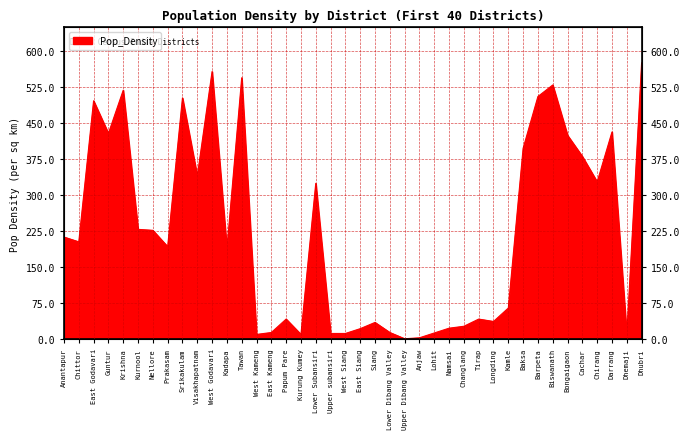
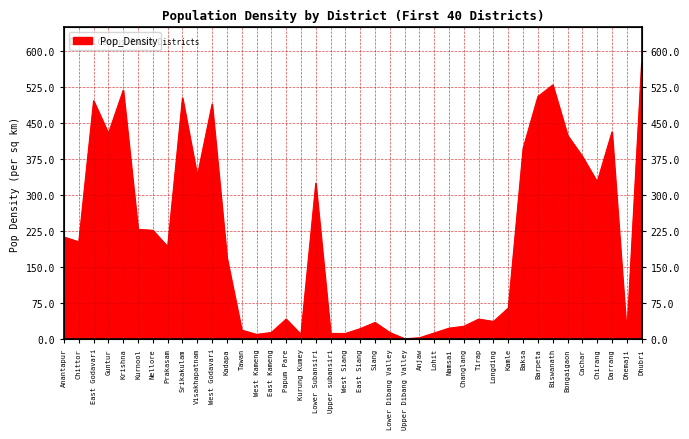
West Godavari: 560 -> 490
Kadapa: 190 -> 170
Tawan: 550 -> 20
